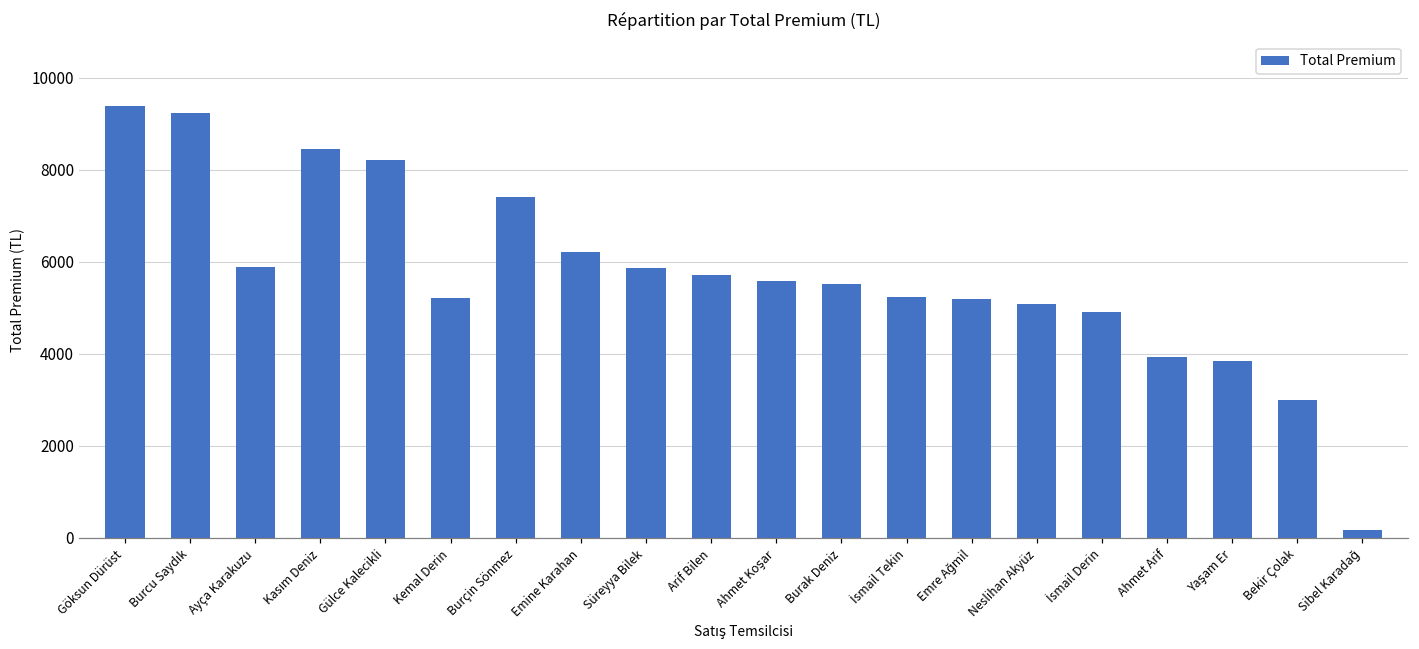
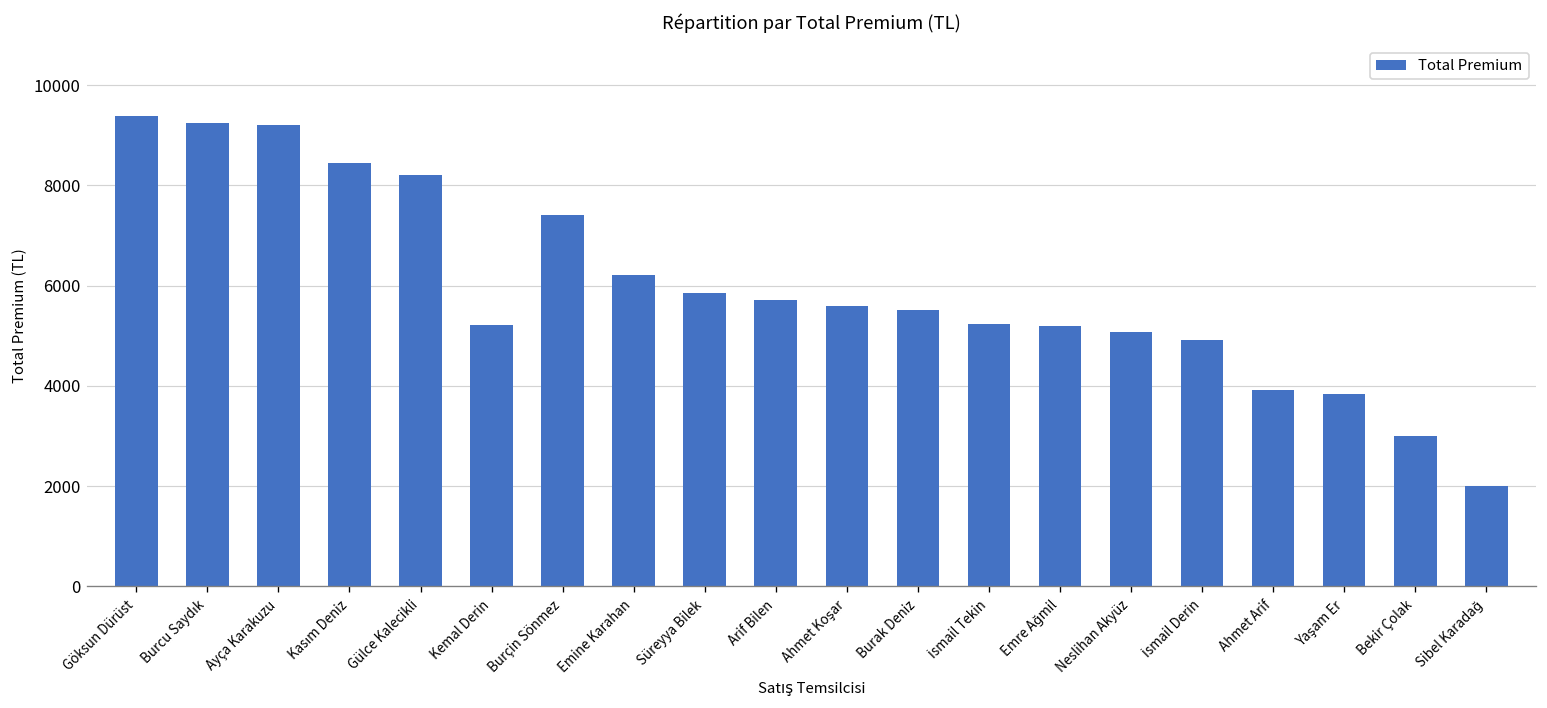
Ayça Karakuzu: 5900 -> 9200
Sibel Karadağ: 200 -> 2000
